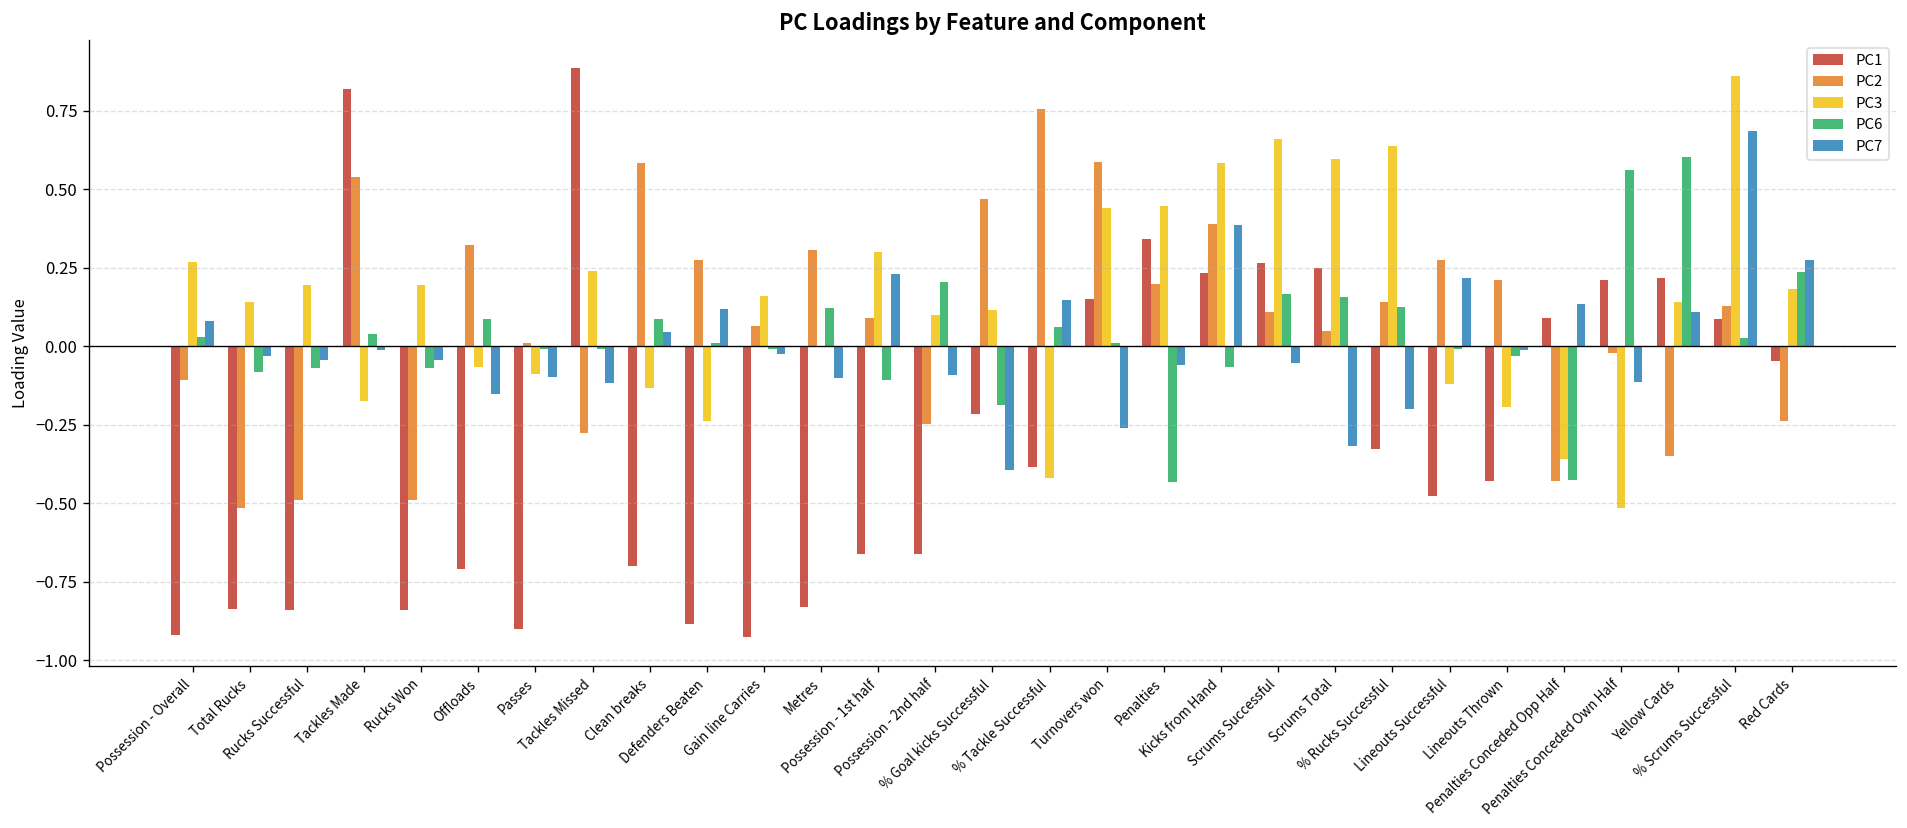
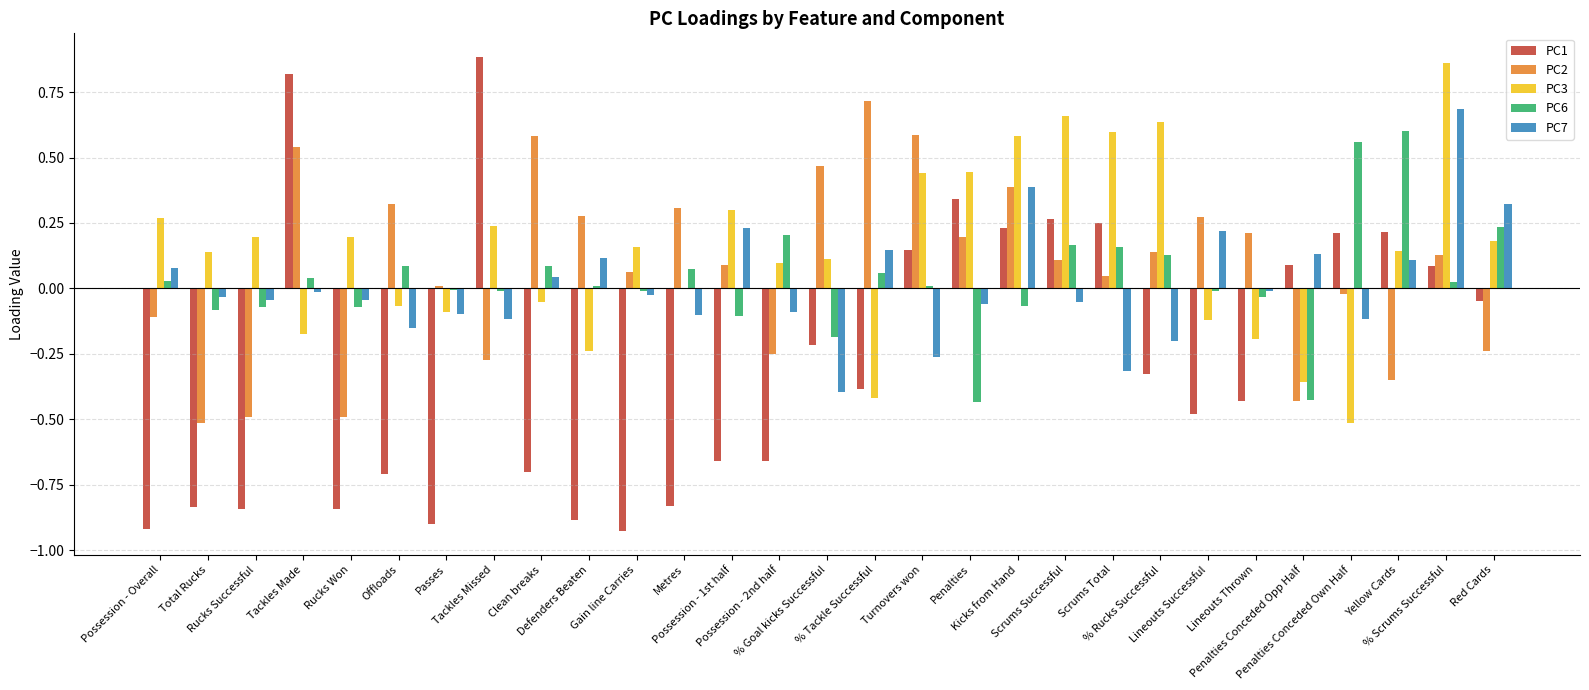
PC3, Clean breaks: -0.13 -> -0.05
PC6, Metres: 0.12 -> 0.07
PC2, % Tackle Successful: 0.76 -> 0.71
PC7, Red Cards: 0.27 -> 0.32
